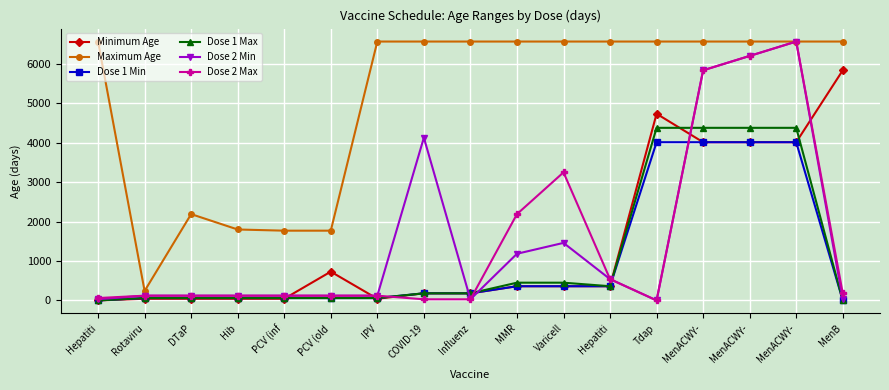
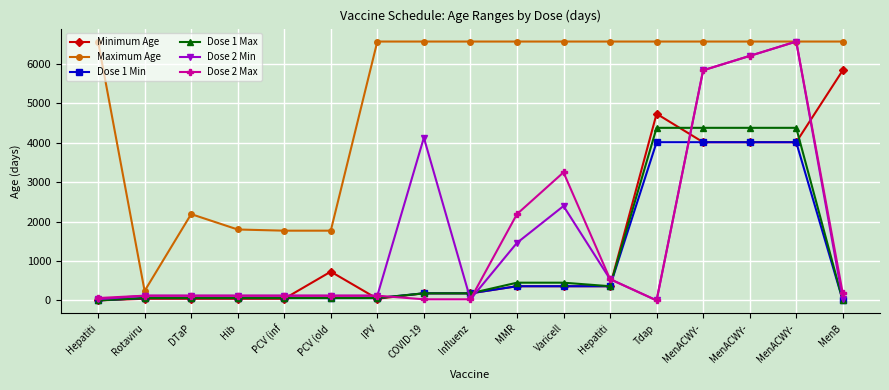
Dose 2 Min, MMR: 1200 -> 1500
Dose 2 Min, Varicell: 1500 -> 2400
